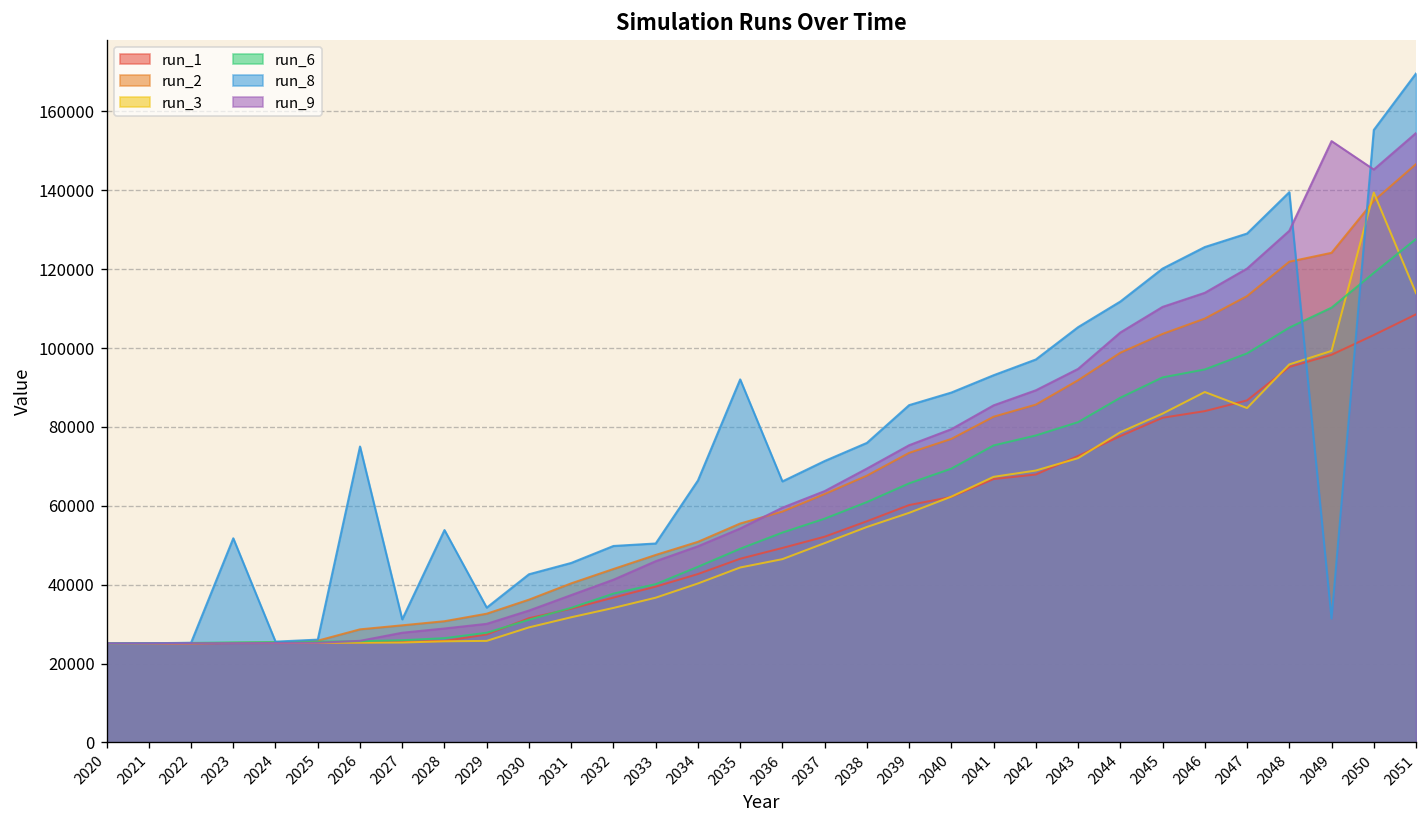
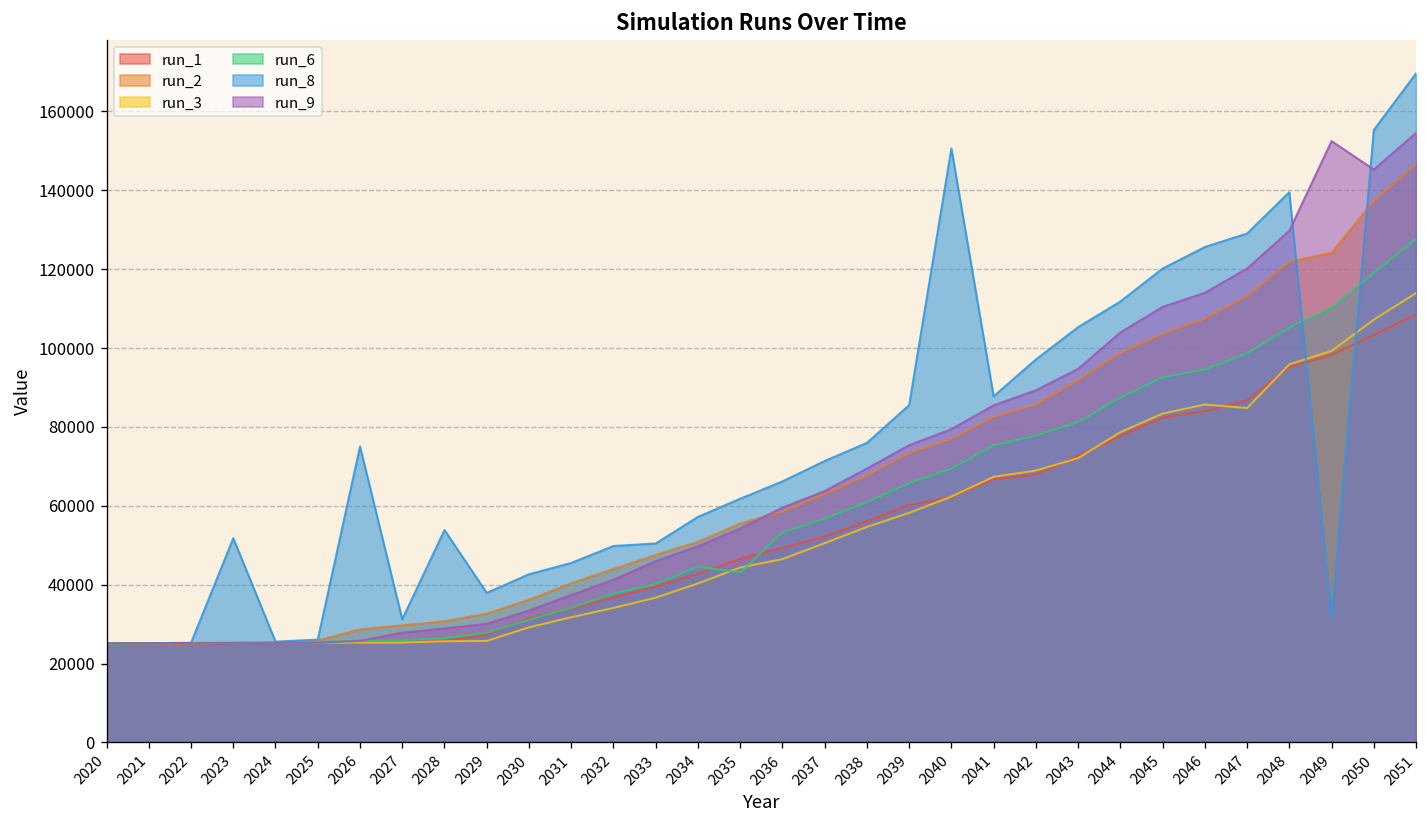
run_8, 2029: 34000 -> 38000
run_8, 2034: 66000 -> 57000
run_6, 2035: 49000 -> 43000
run_8, 2035: 92000 -> 62000
run_8, 2040: 89000 -> 151000
run_8, 2041: 93000 -> 88000
run_3, 2046: 89000 -> 86000
run_3, 2050: 139000 -> 107000
